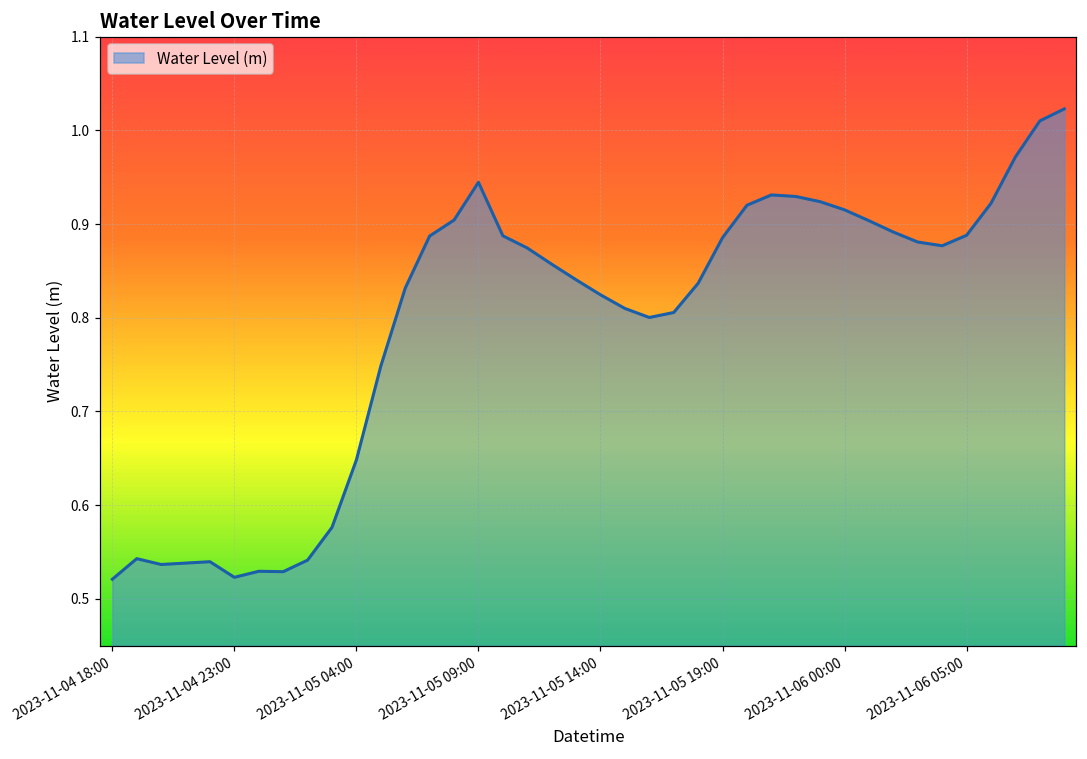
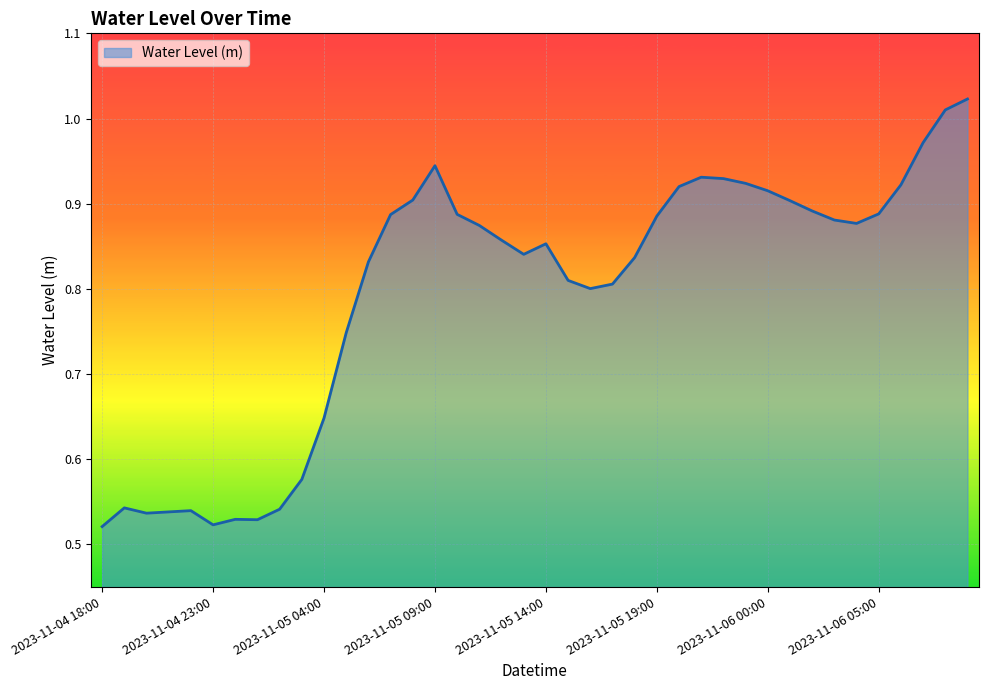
2023-11-05 14:00: 0.82 -> 0.85
